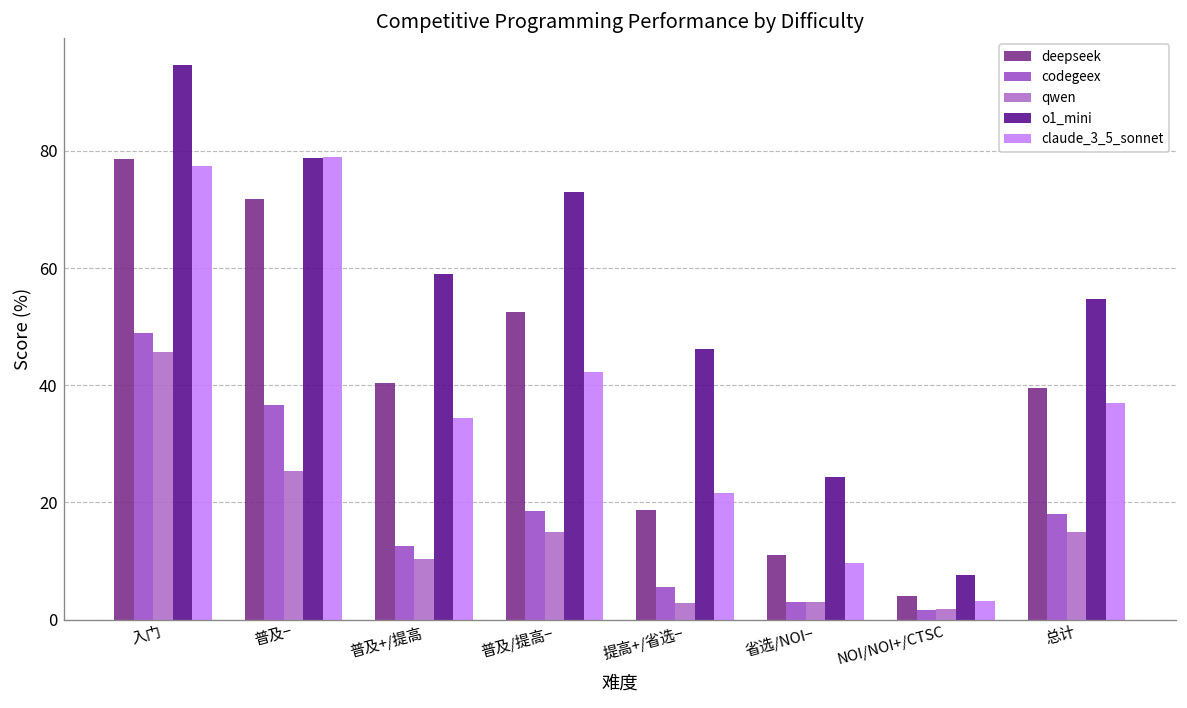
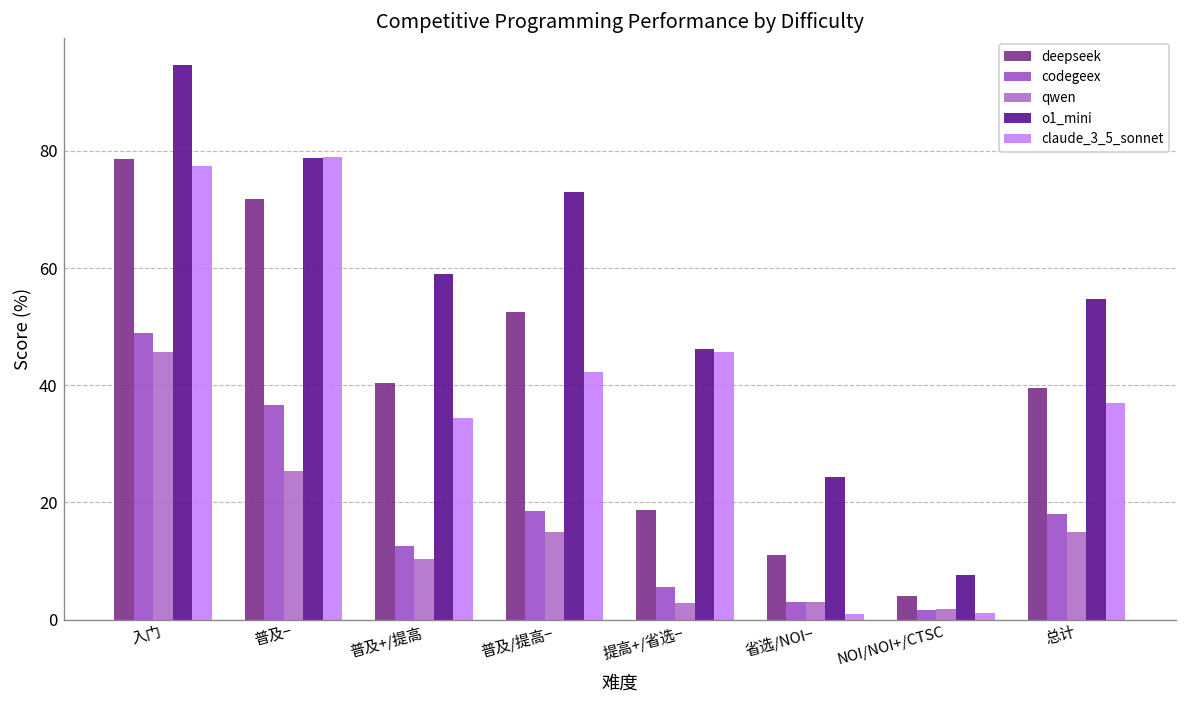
claude_3_5_sonnet, 提高+/省选−: 22 -> 46
claude_3_5_sonnet, 省选/NOI−: 10 -> 1
claude_3_5_sonnet, NOI/NOI+/CTSC: 3 -> 1
